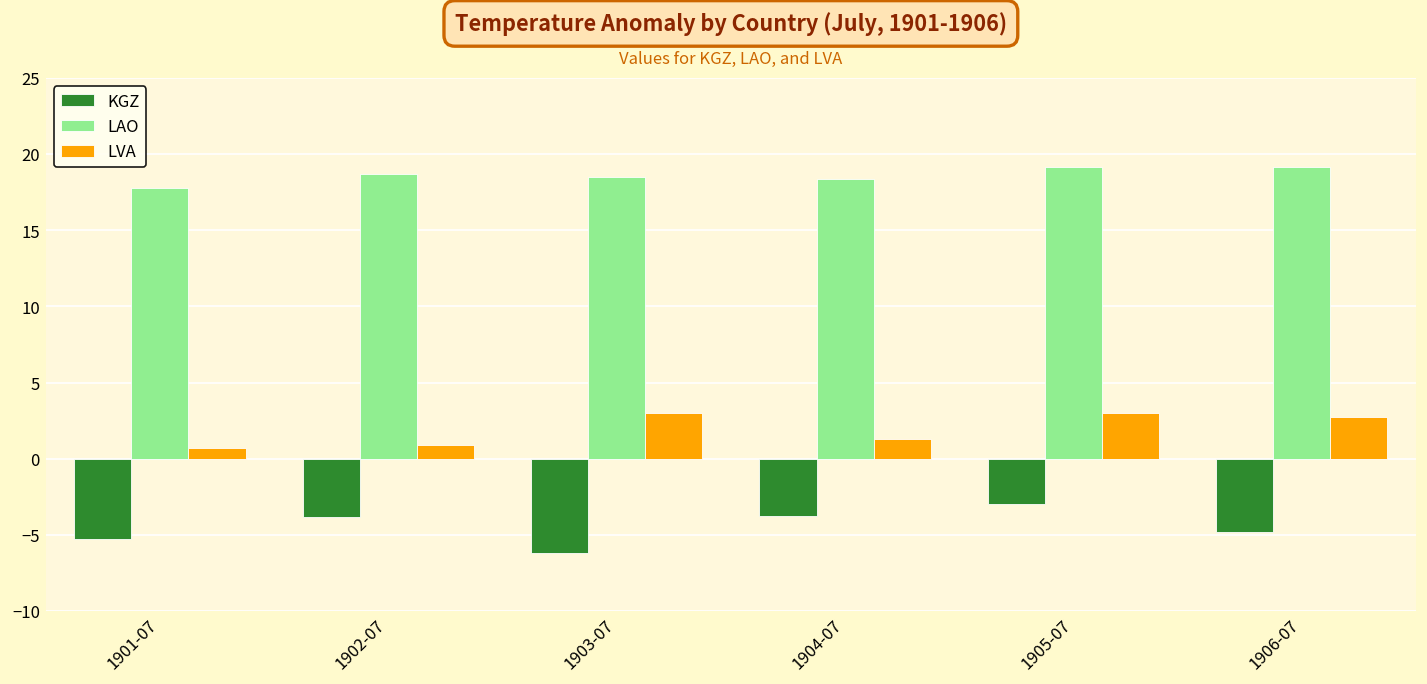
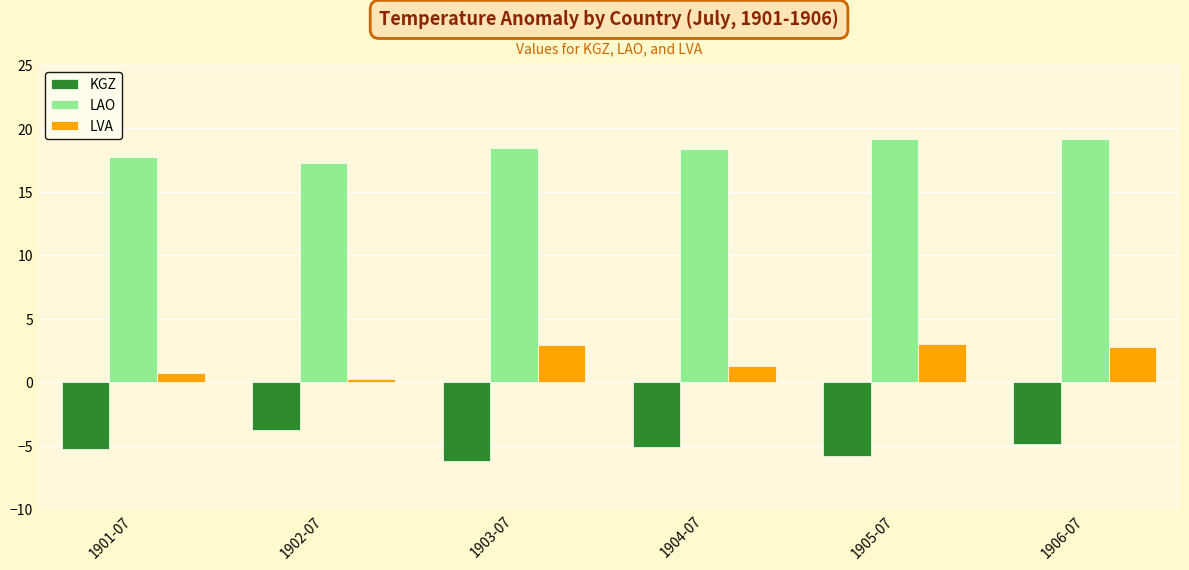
LAO, 1902-07: 18.7 -> 17.3
LVA, 1902-07: 0.9 -> 0.2
KGZ, 1904-07: -3.8 -> -5.1
KGZ, 1905-07: -3.0 -> -5.8
